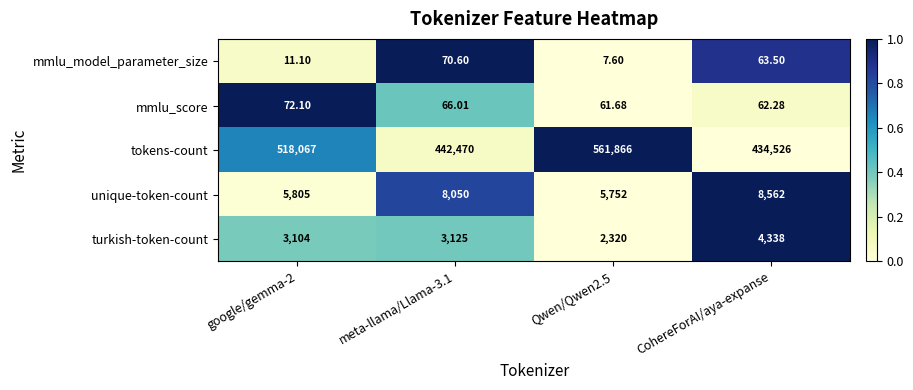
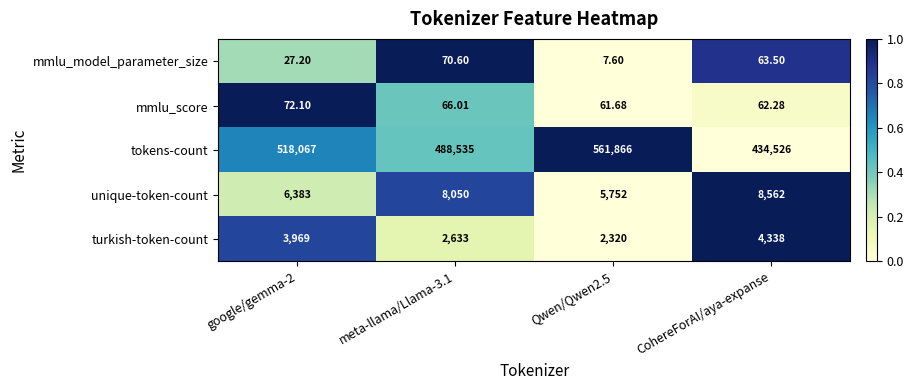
mmlu_model_parameter_size, google/gemma-2: 11.10 -> 27.20
tokens-count, meta-llama/Llama-3.1: 442,470 -> 488,535
unique-token-count, google/gemma-2: 5,805 -> 6,383
turkish-token-count, google/gemma-2: 3,104 -> 3,969
turkish-token-count, meta-llama/Llama-3.1: 3,125 -> 2,633
